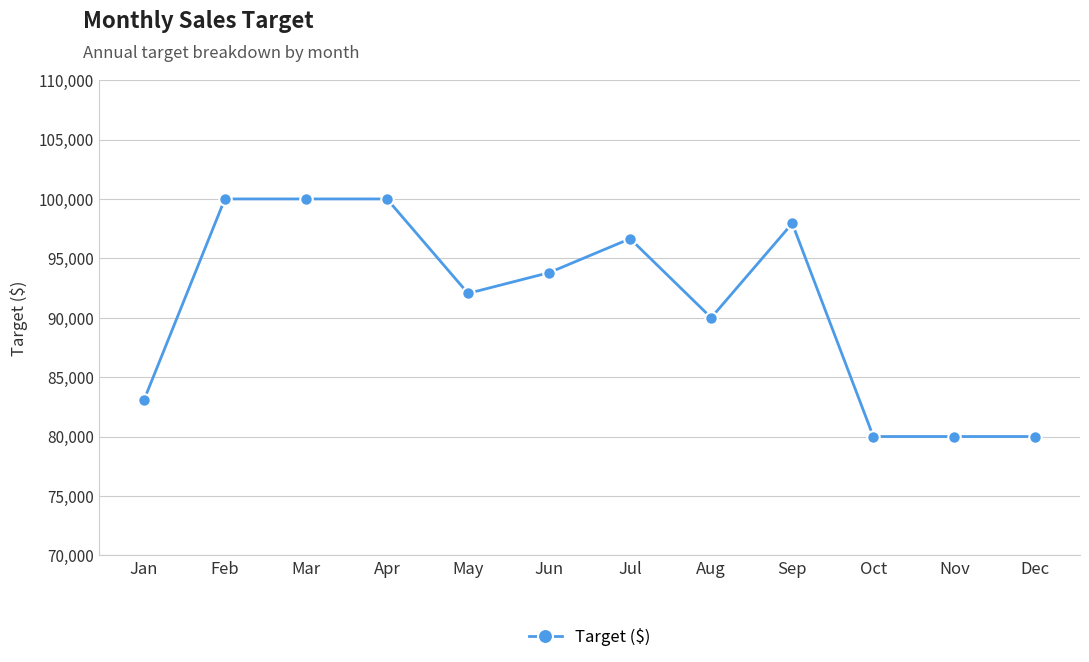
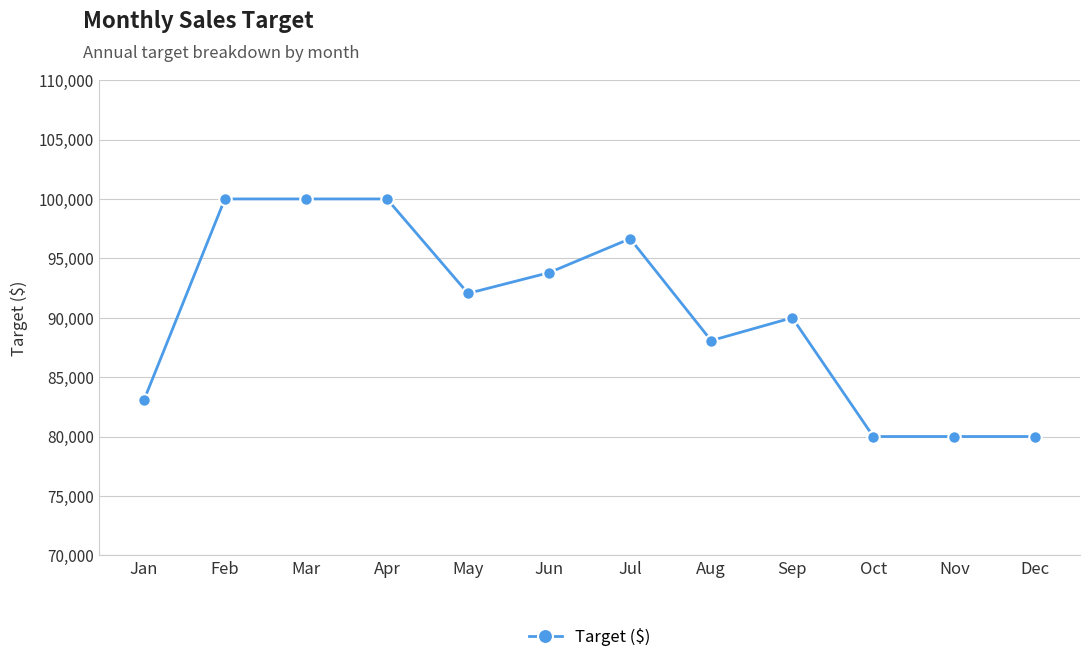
Aug: 90,000 -> 88,100
Sep: 97,900 -> 90,000
